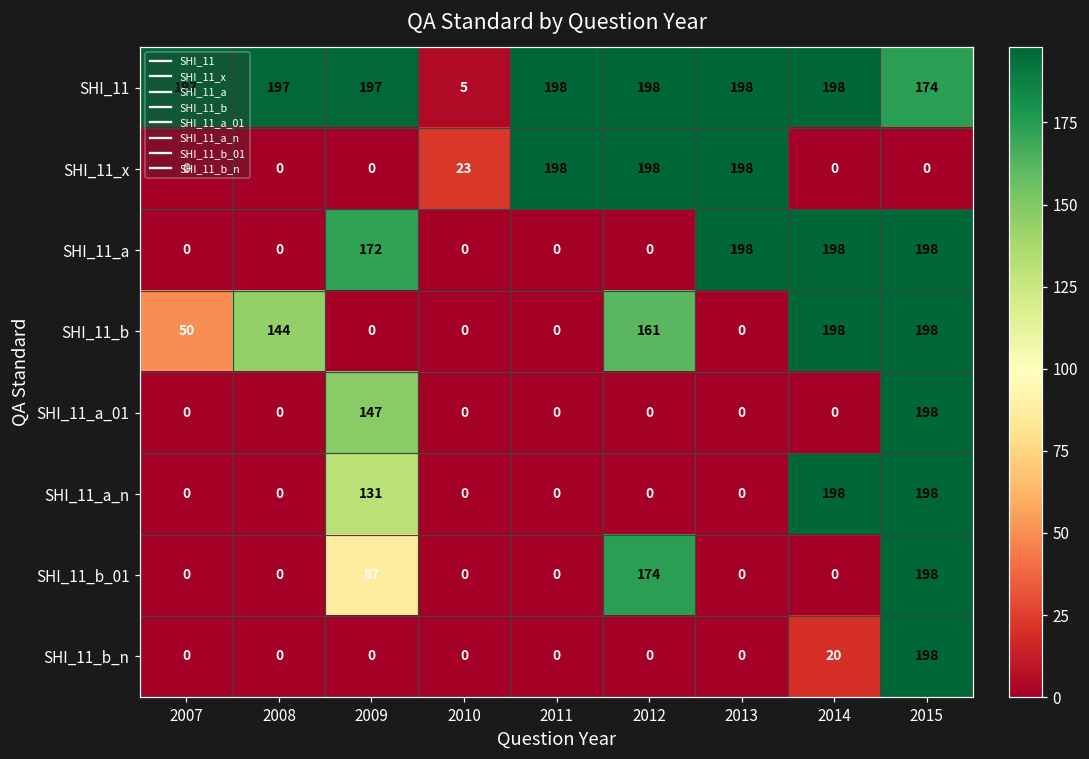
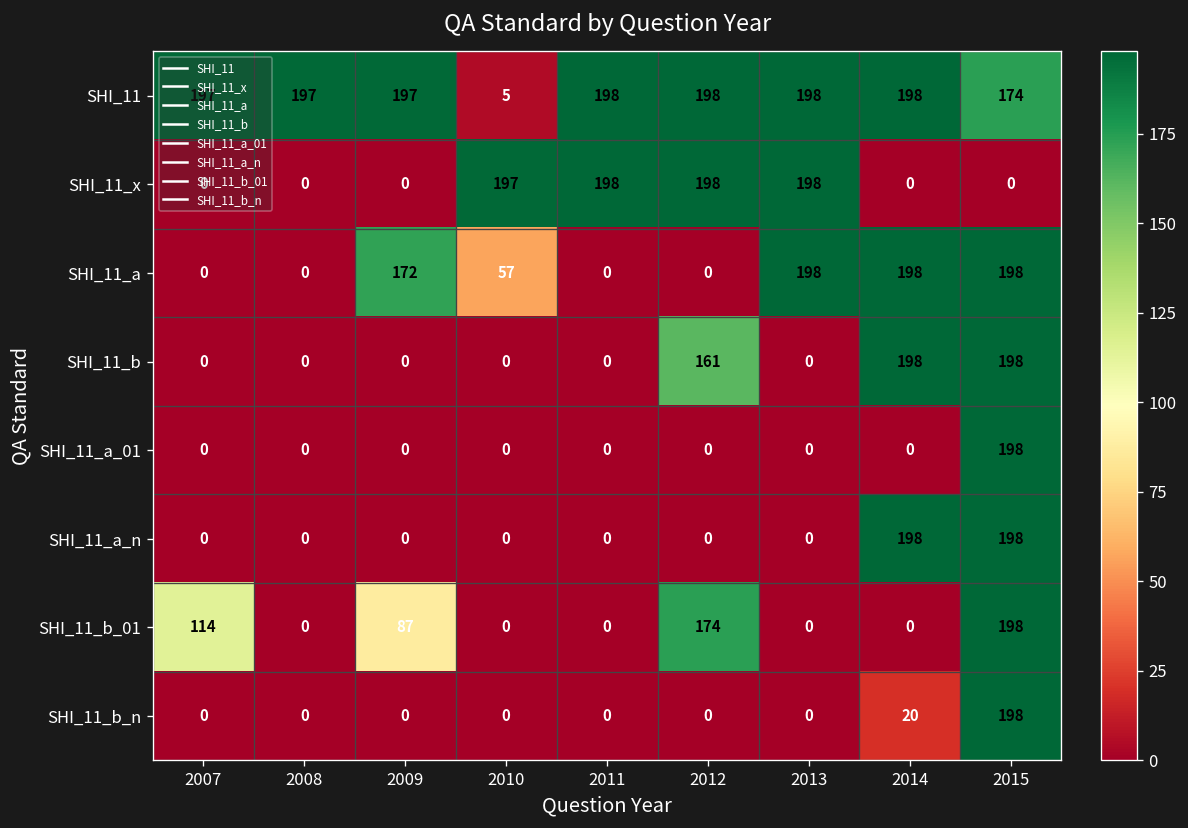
SHI_11_x, 2010: 23 -> 197
SHI_11_a, 2010: 0 -> 57
SHI_11_b, 2007: 50 -> 0
SHI_11_b, 2008: 144 -> 0
SHI_11_a_01, 2009: 147 -> 0
SHI_11_a_n, 2009: 131 -> 0
SHI_11_b_01, 2007: 0 -> 114
